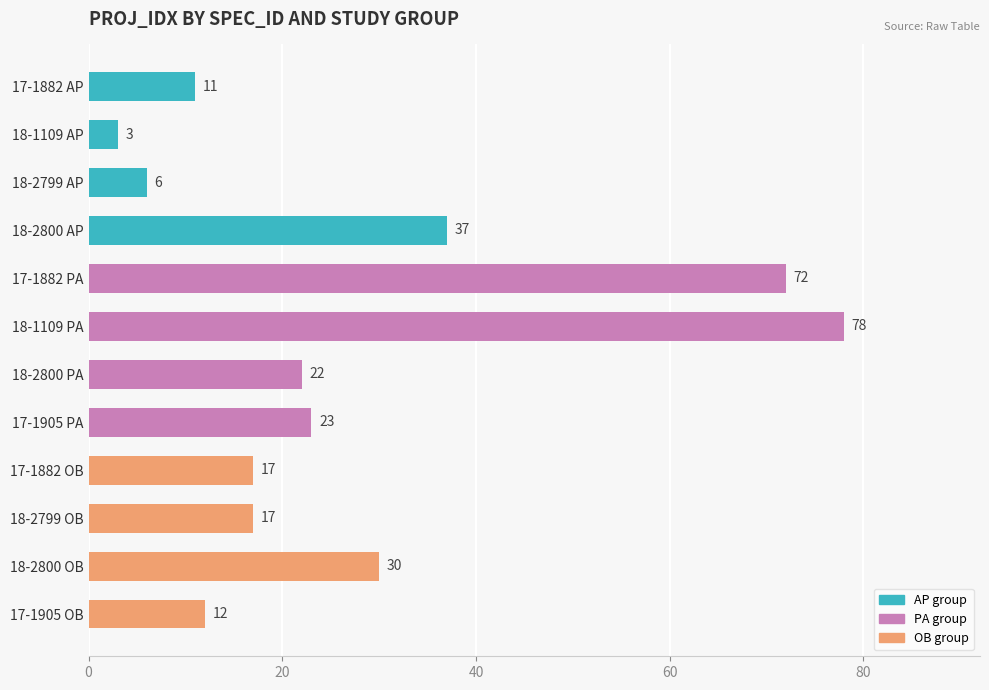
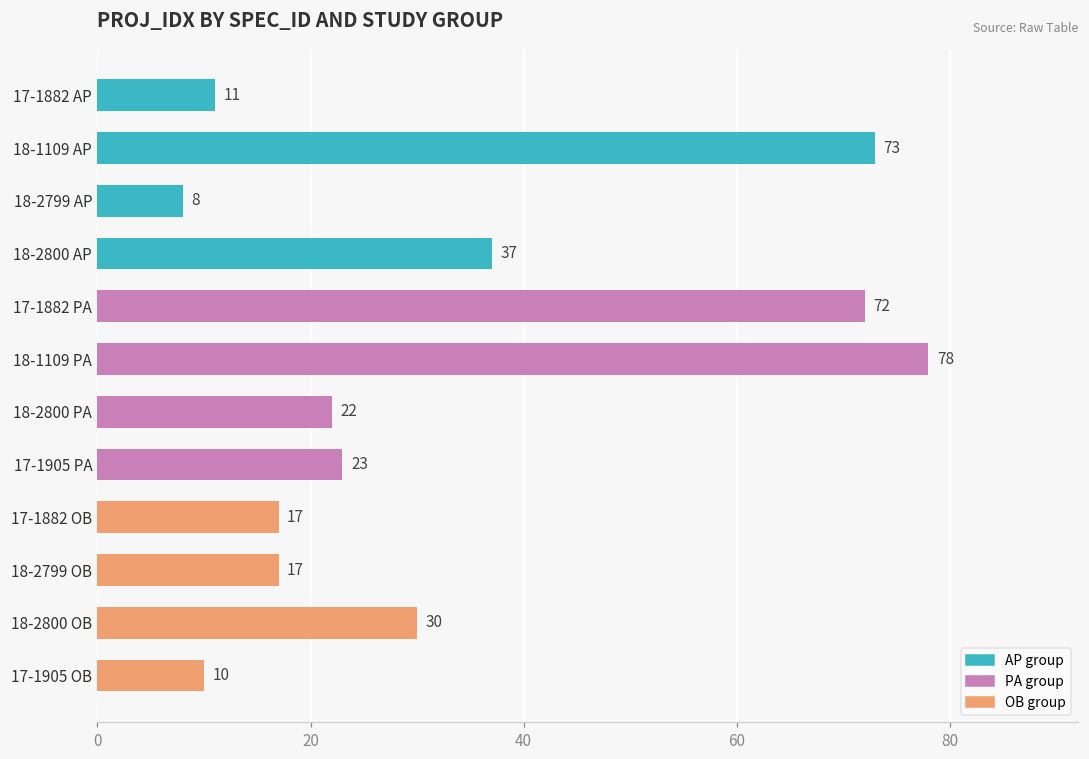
18-1109 AP: 3 -> 73
18-2799 AP: 6 -> 8
17-1905 OB: 12 -> 10
